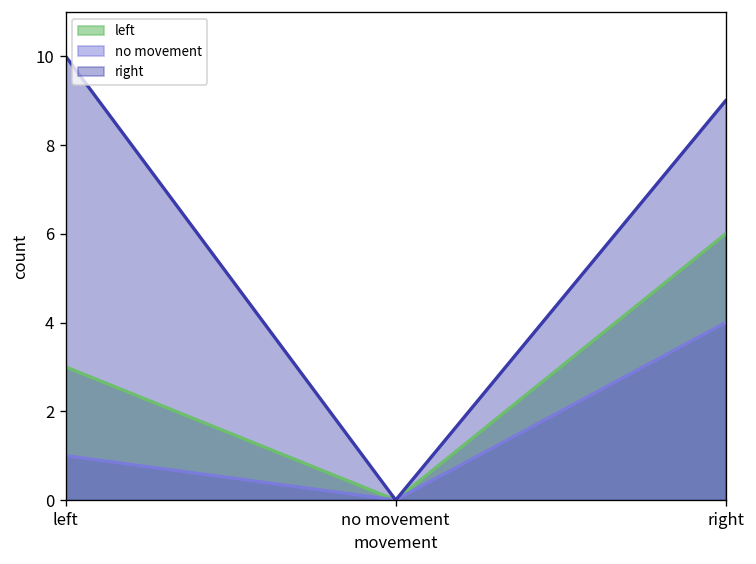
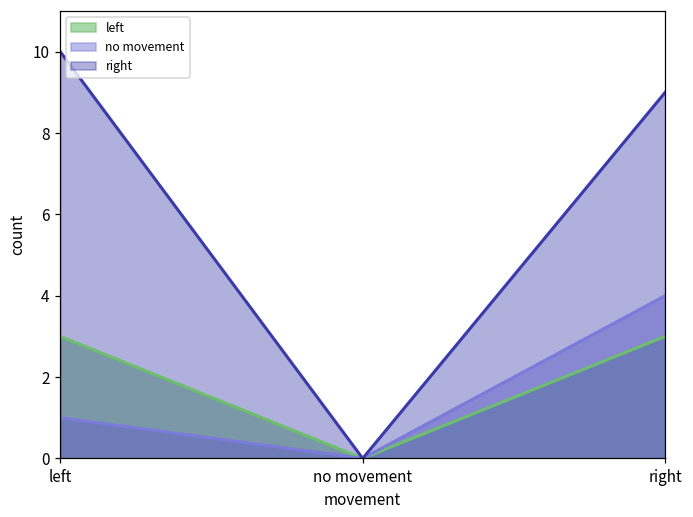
left, right: 6 -> 3
